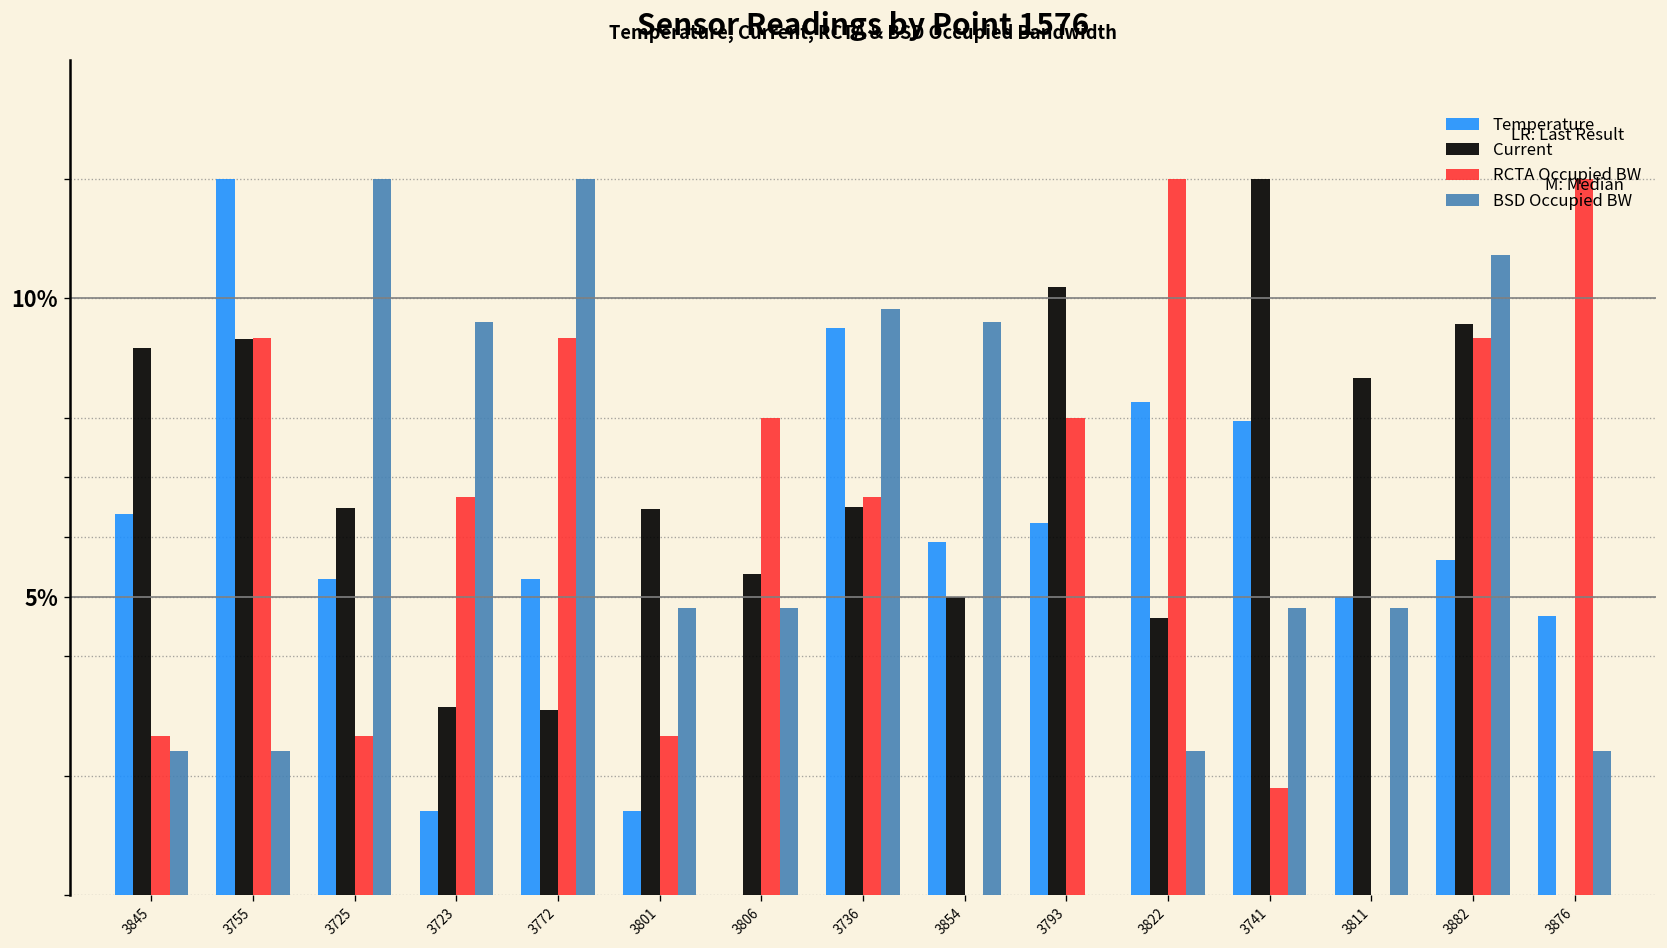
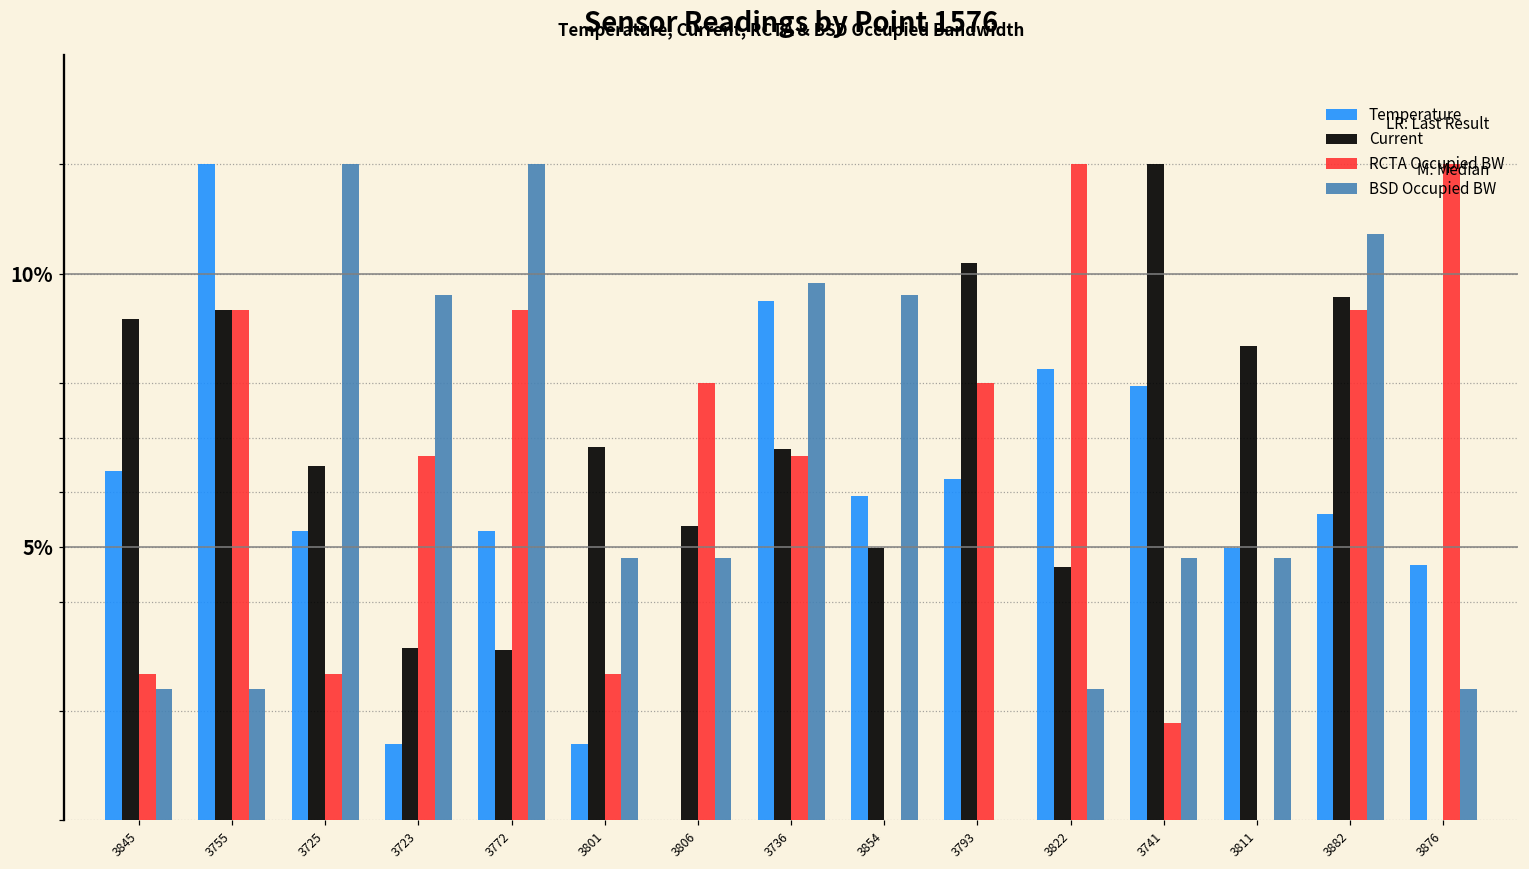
Current, 3801: 6.5% -> 6.8%
Current, 3736: 6.5% -> 6.8%
